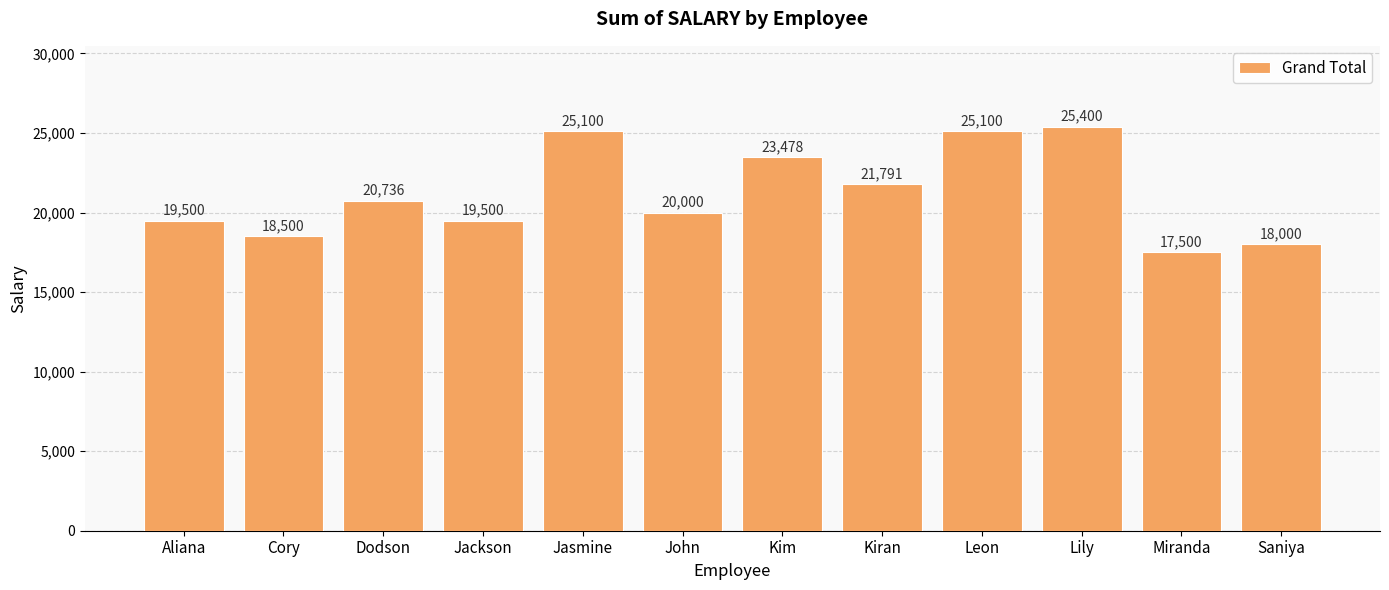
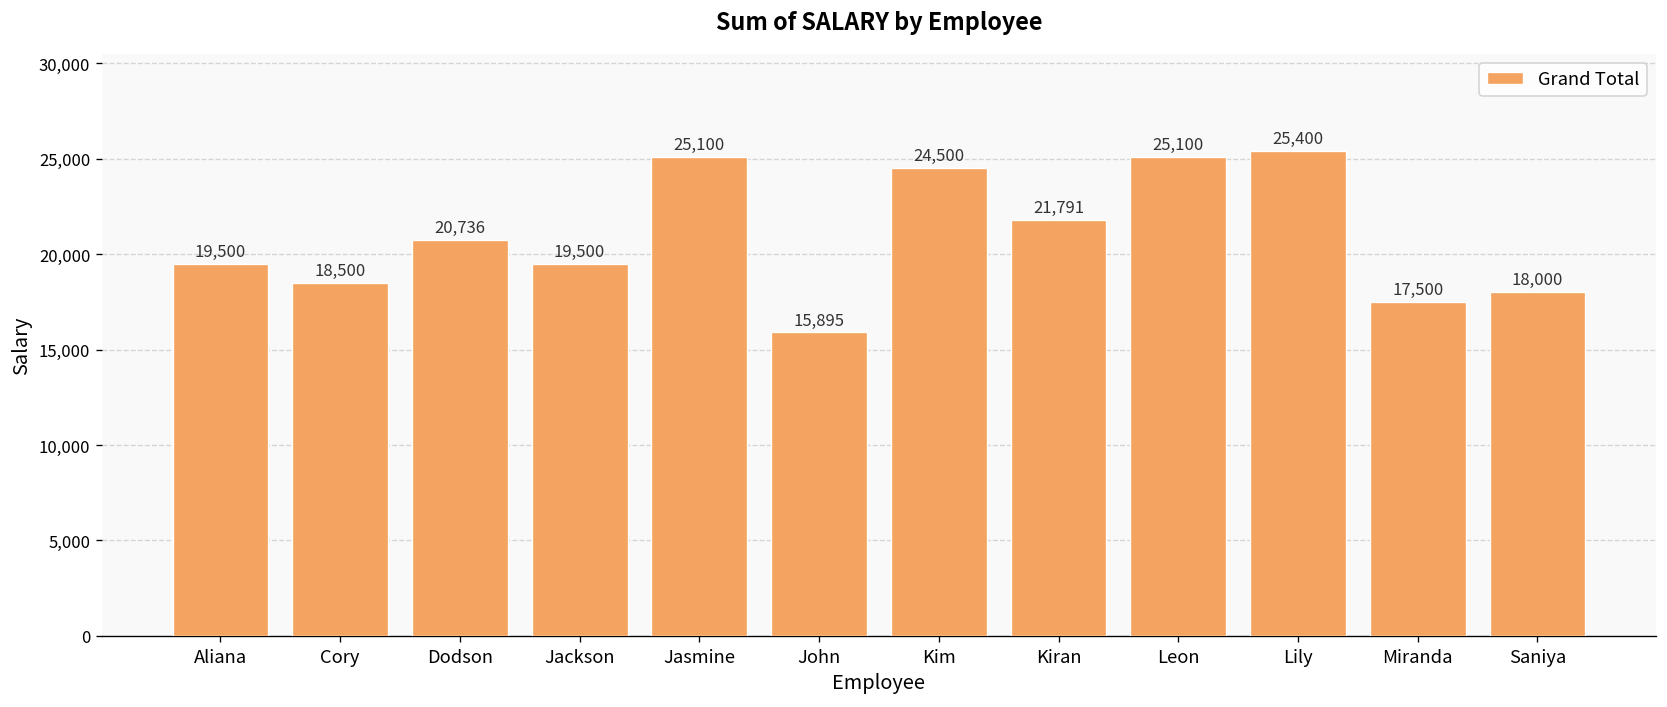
John: 20,000 -> 15,895
Kim: 23,478 -> 24,500
